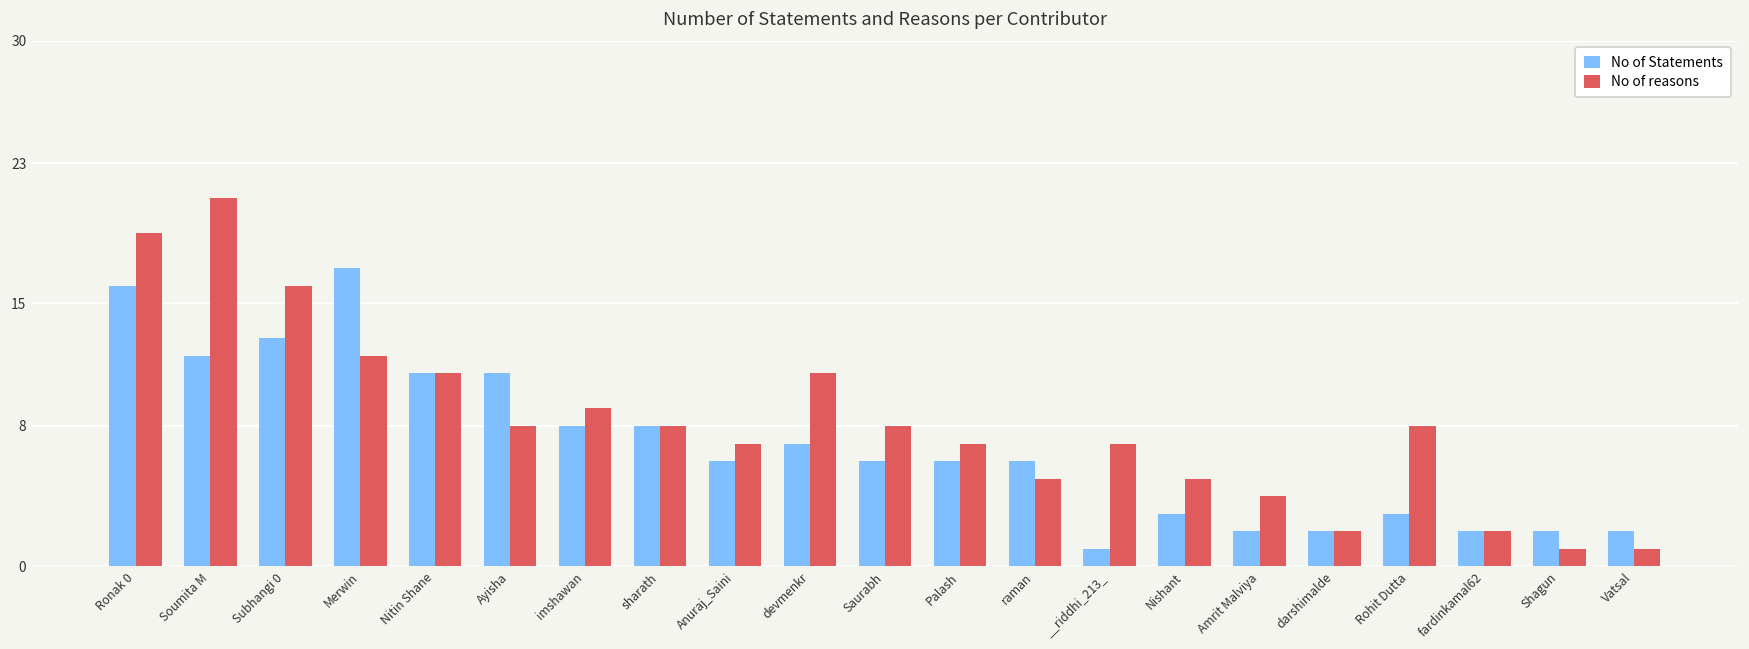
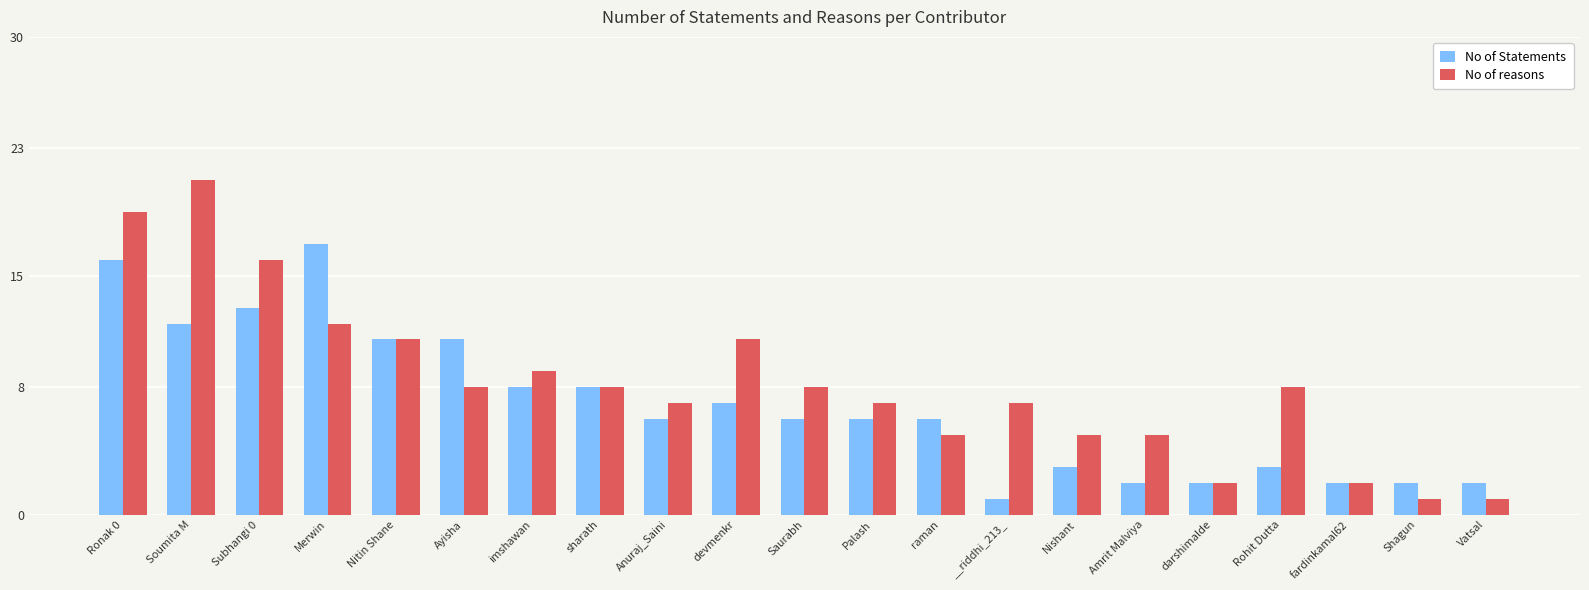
No of reasons, Amrit Malviya: 4 -> 5
